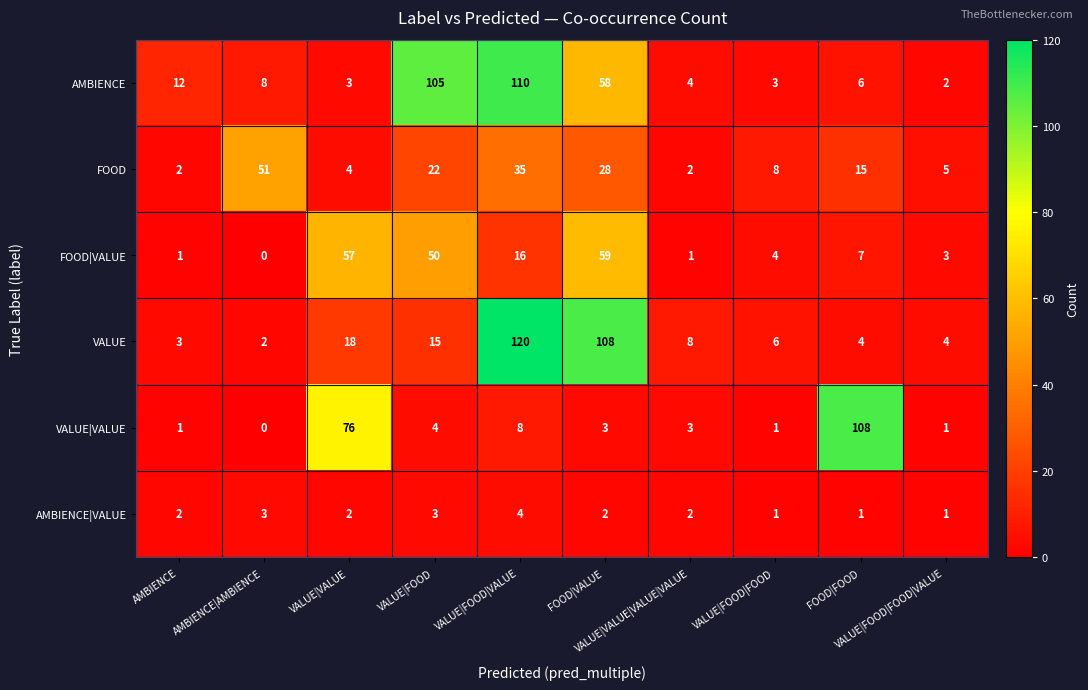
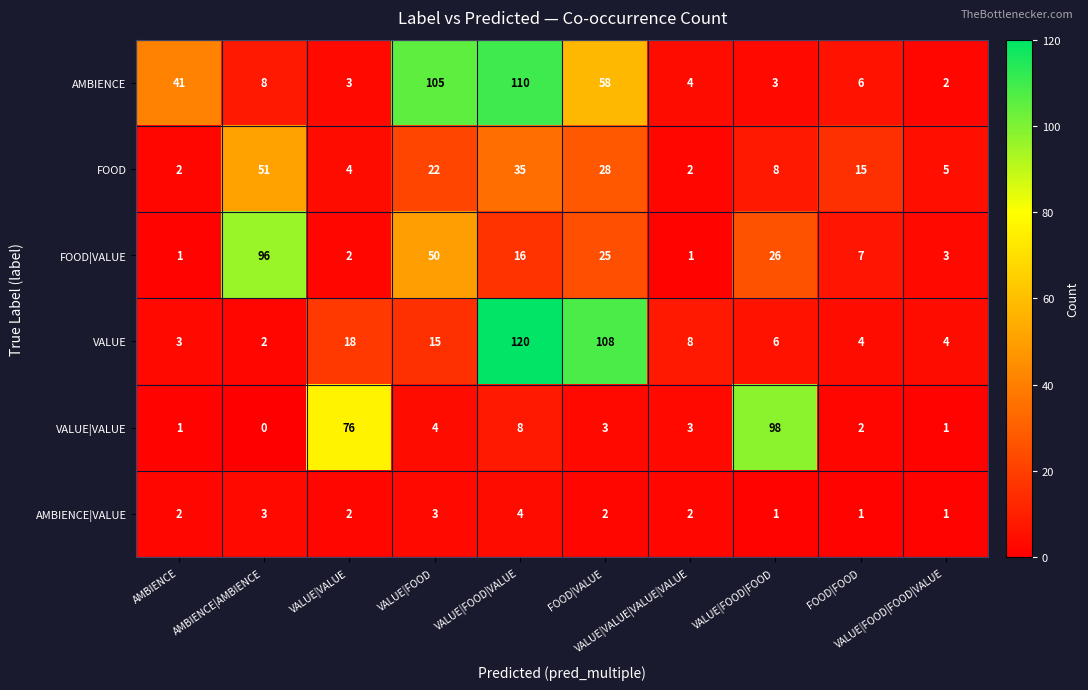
AMBIENCE, AMBIENCE: 12 -> 41
FOOD|VALUE, AMBIENCE|AMBIENCE: 0 -> 96
FOOD|VALUE, VALUE|VALUE: 57 -> 2
FOOD|VALUE, FOOD|VALUE: 59 -> 25
FOOD|VALUE, VALUE|FOOD|FOOD: 4 -> 26
VALUE|VALUE, VALUE|FOOD|FOOD: 1 -> 98
VALUE|VALUE, FOOD|FOOD: 108 -> 2
